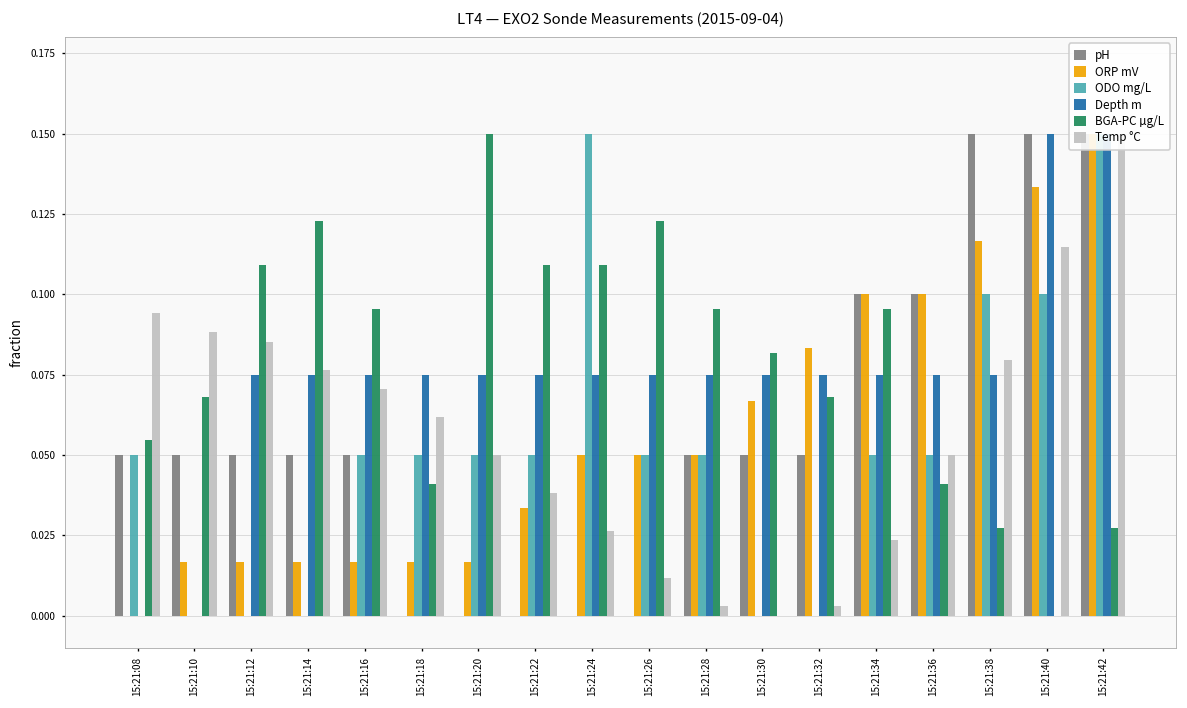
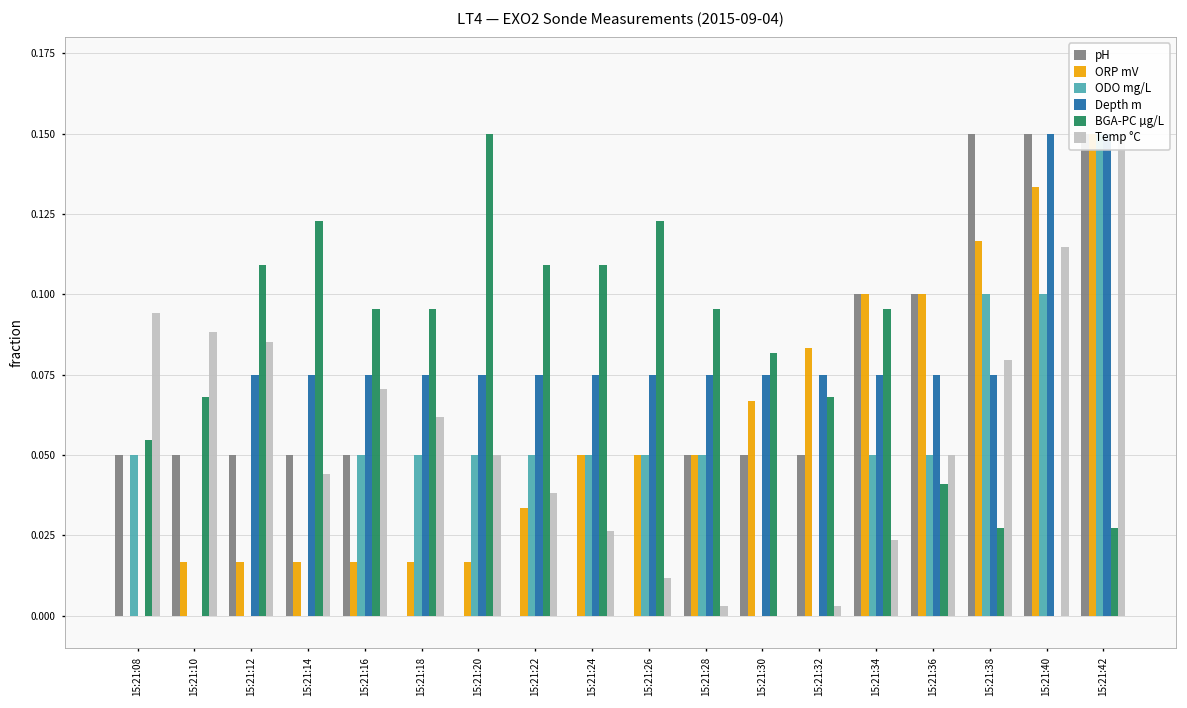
Temp °C, 15:21:14: 0.076 -> 0.044
BGA-PC µg/L, 15:21:18: 0.041 -> 0.095
ODO mg/L, 15:21:24: 0.150 -> 0.050
